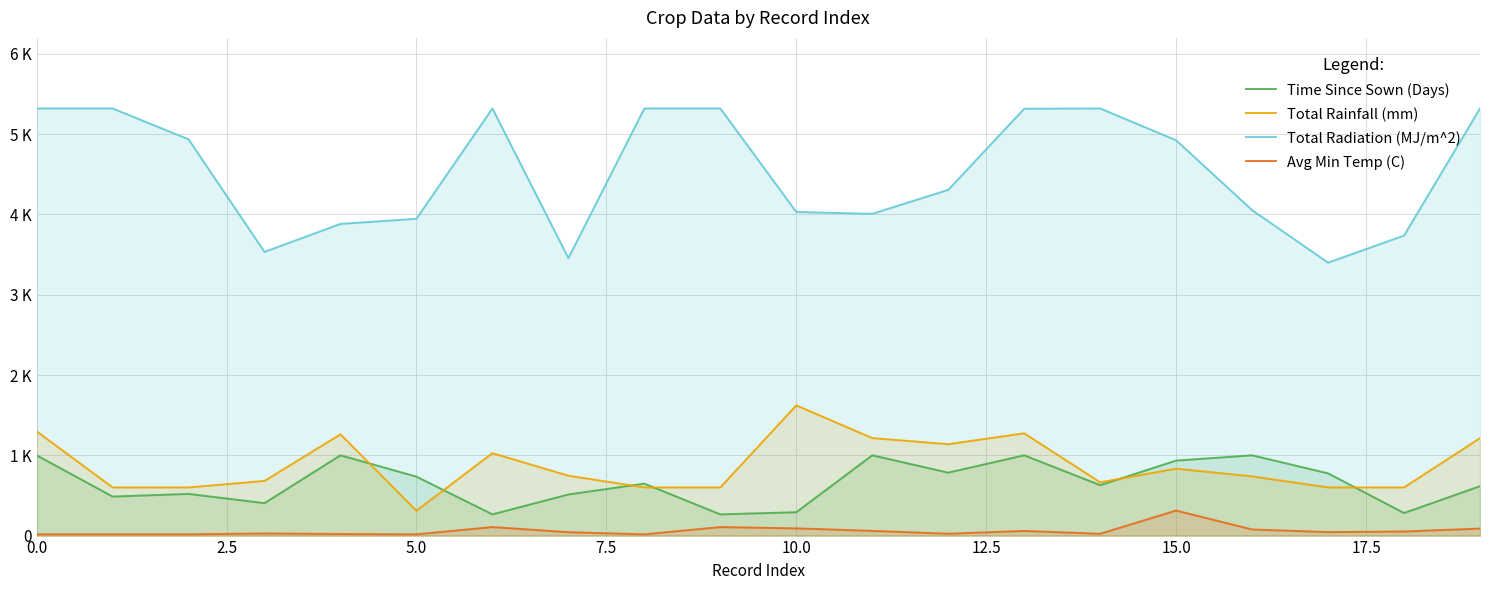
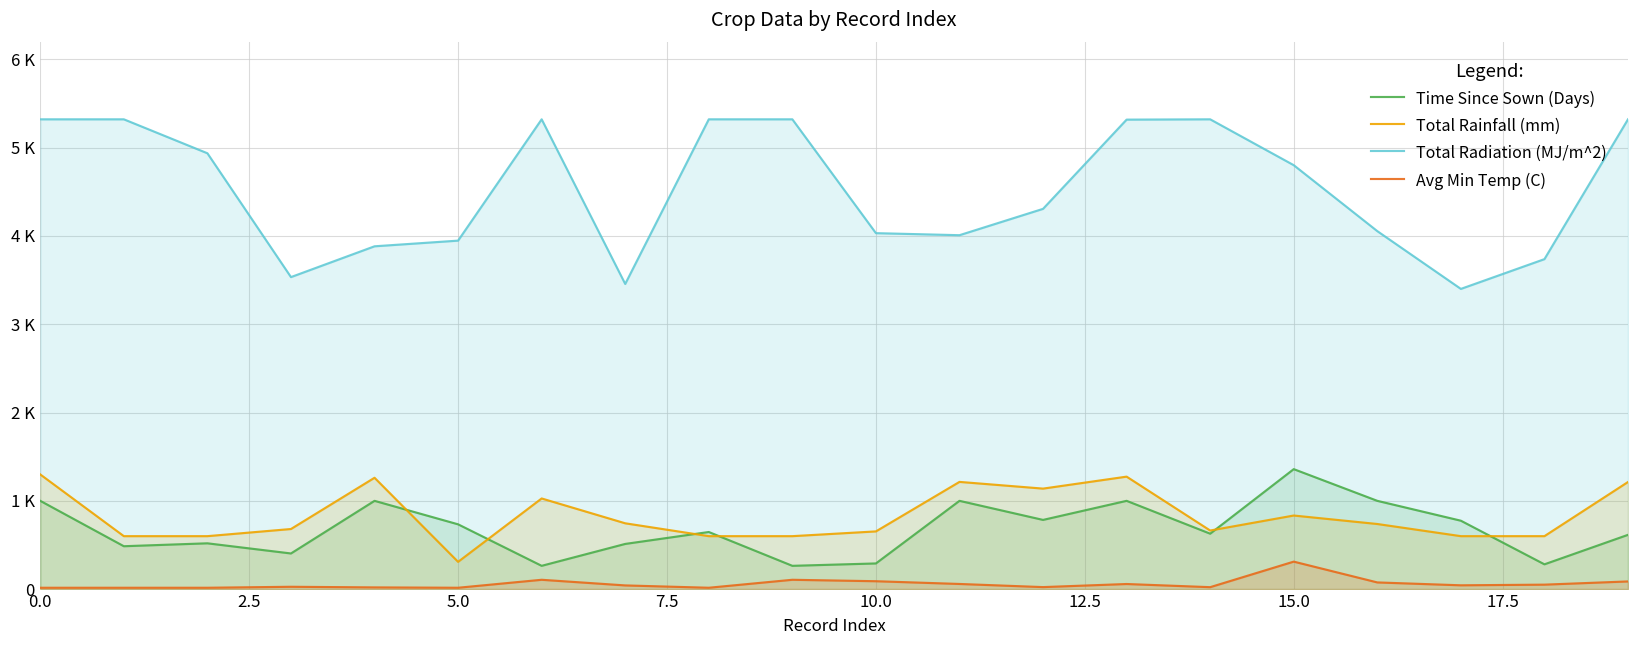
Total Rainfall (mm), 10.0: 1600 -> 700
Time Since Sown (Days), 15.0: 900 -> 1400
Total Radiation (MJ/m^2), 15.0: 4900 -> 4800
